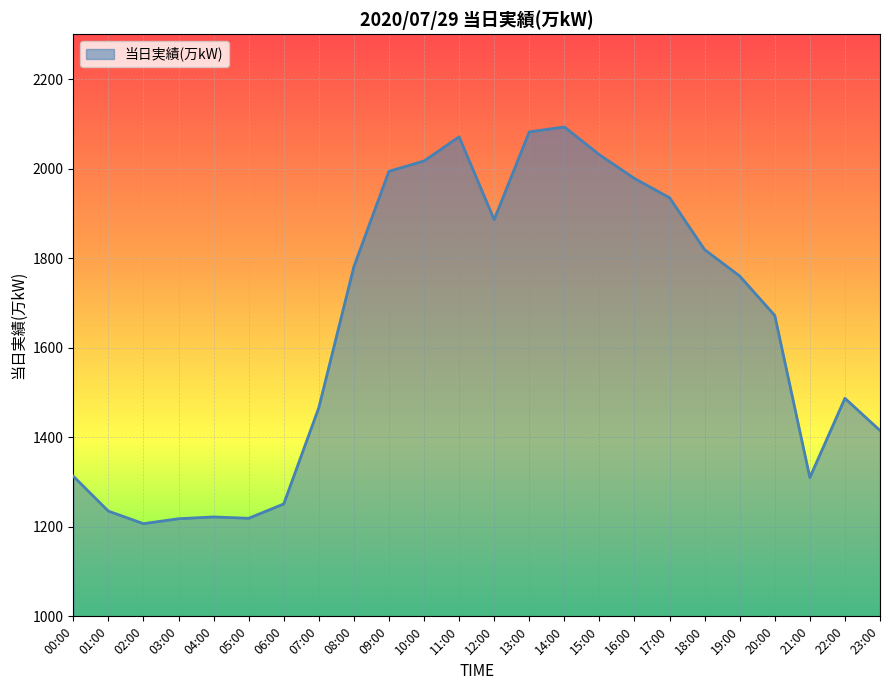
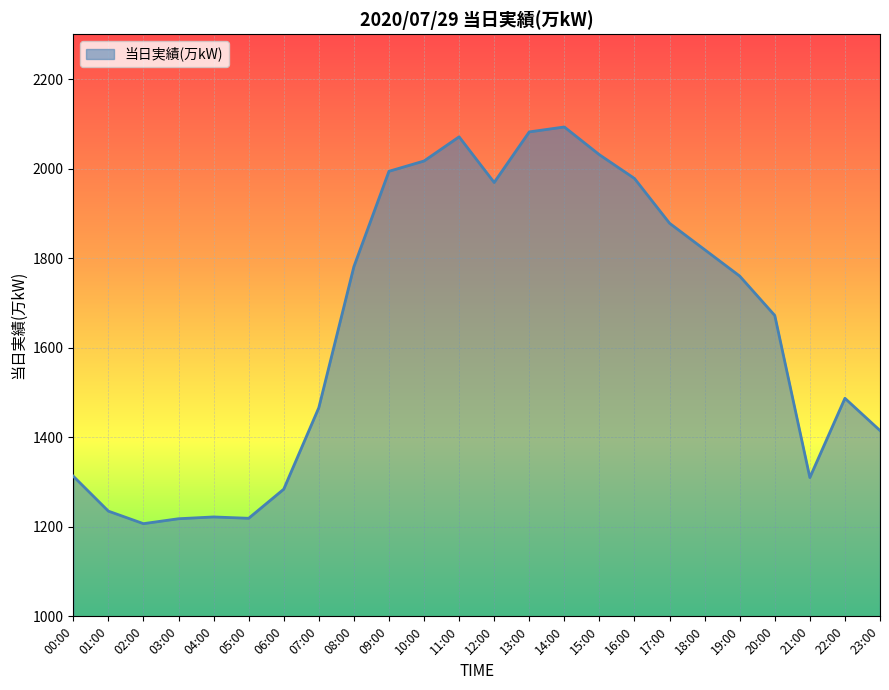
06:00: 1250 -> 1280
12:00: 1890 -> 1970
17:00: 1940 -> 1880
